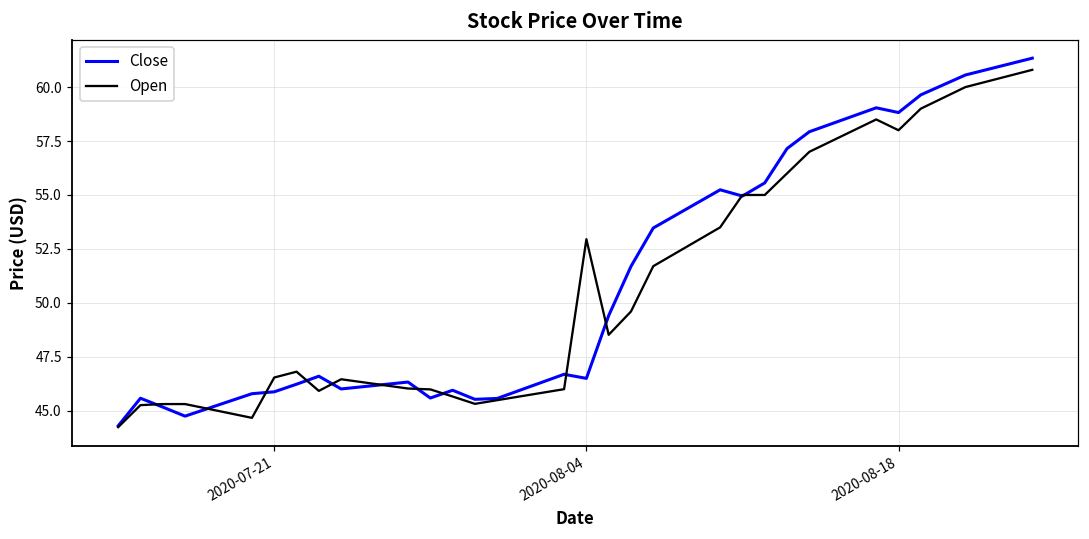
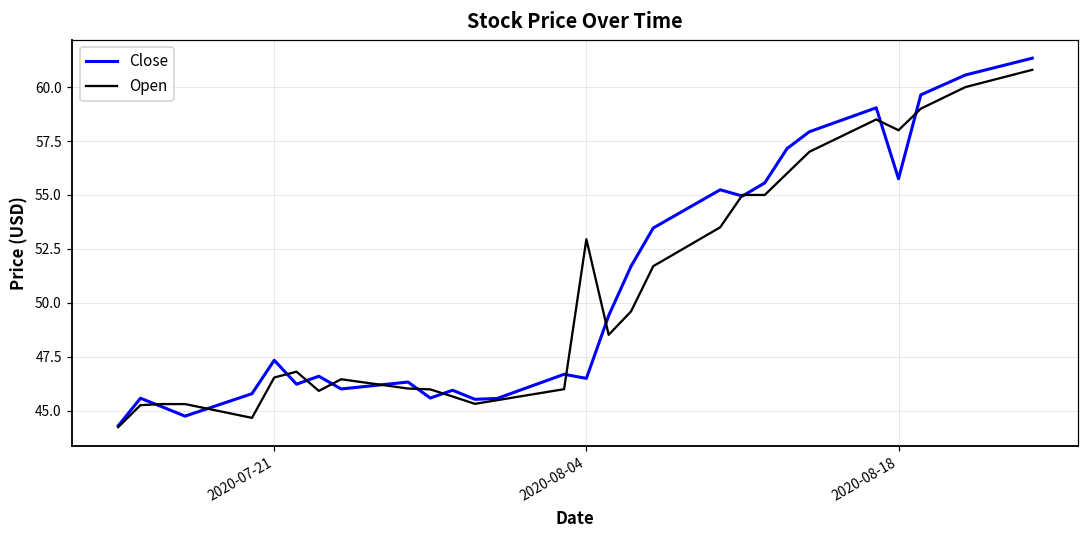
Close, 2020-07-21: 45.9 -> 47.3
Close, 2020-08-18: 58.8 -> 55.8
